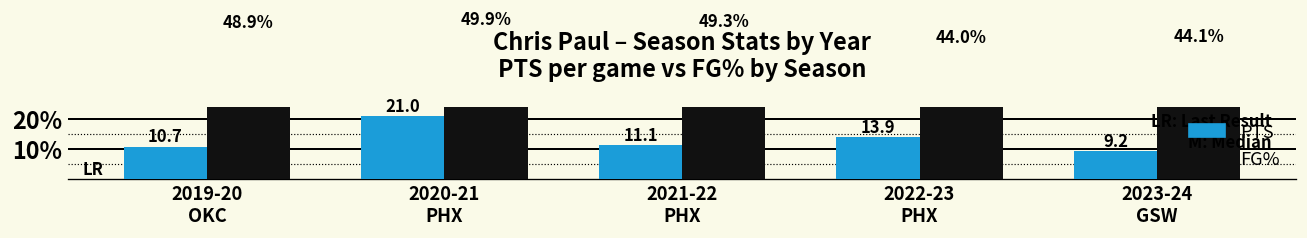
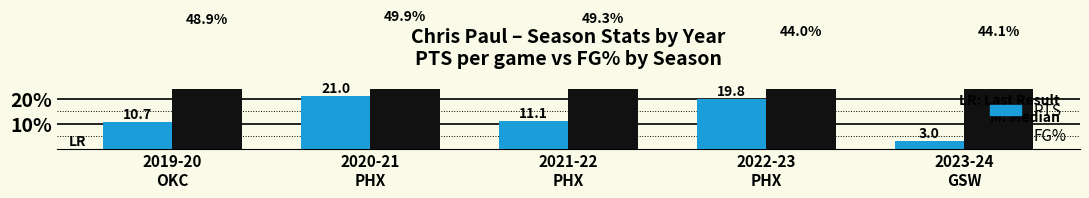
PTS, 2022-23 PHX: 13.9 -> 19.8
PTS, 2023-24 GSW: 9.2 -> 3.0
